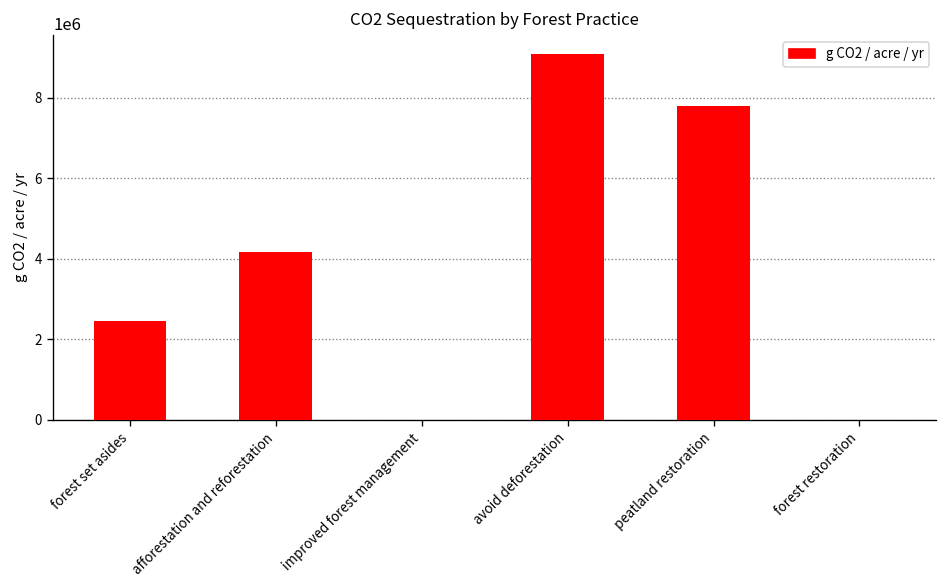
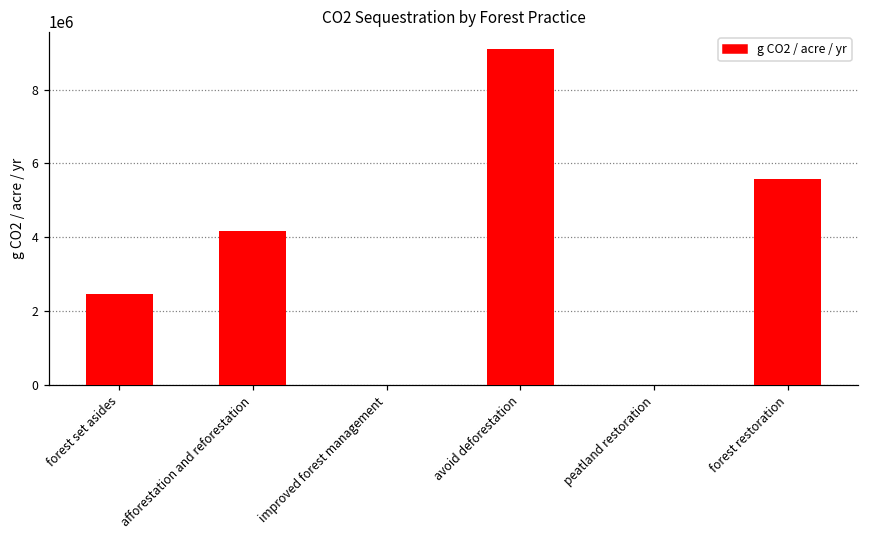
peatland restoration: 7800000 -> 0
forest restoration: 0 -> 5600000
